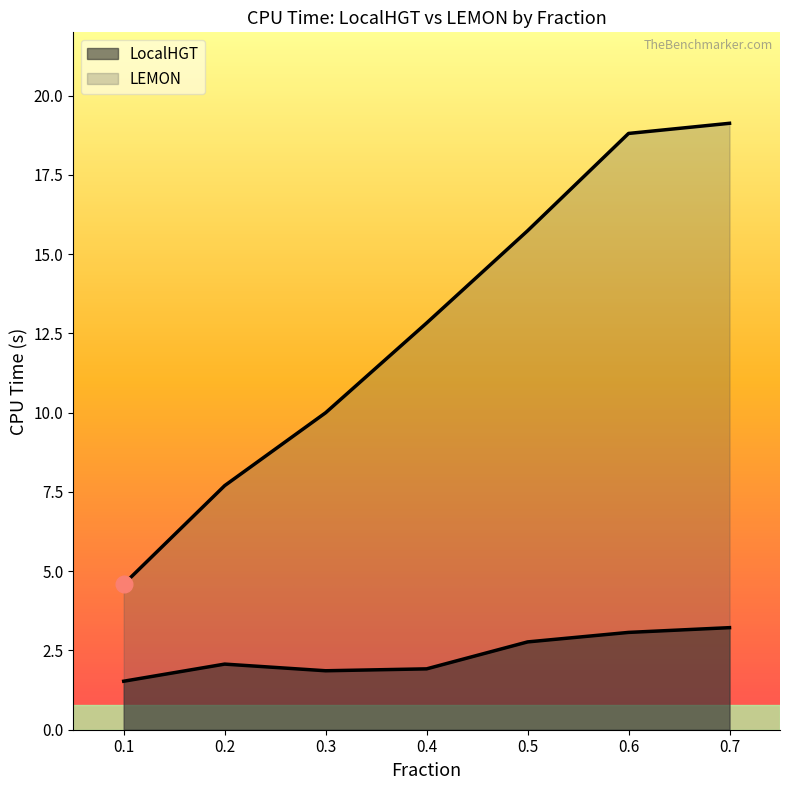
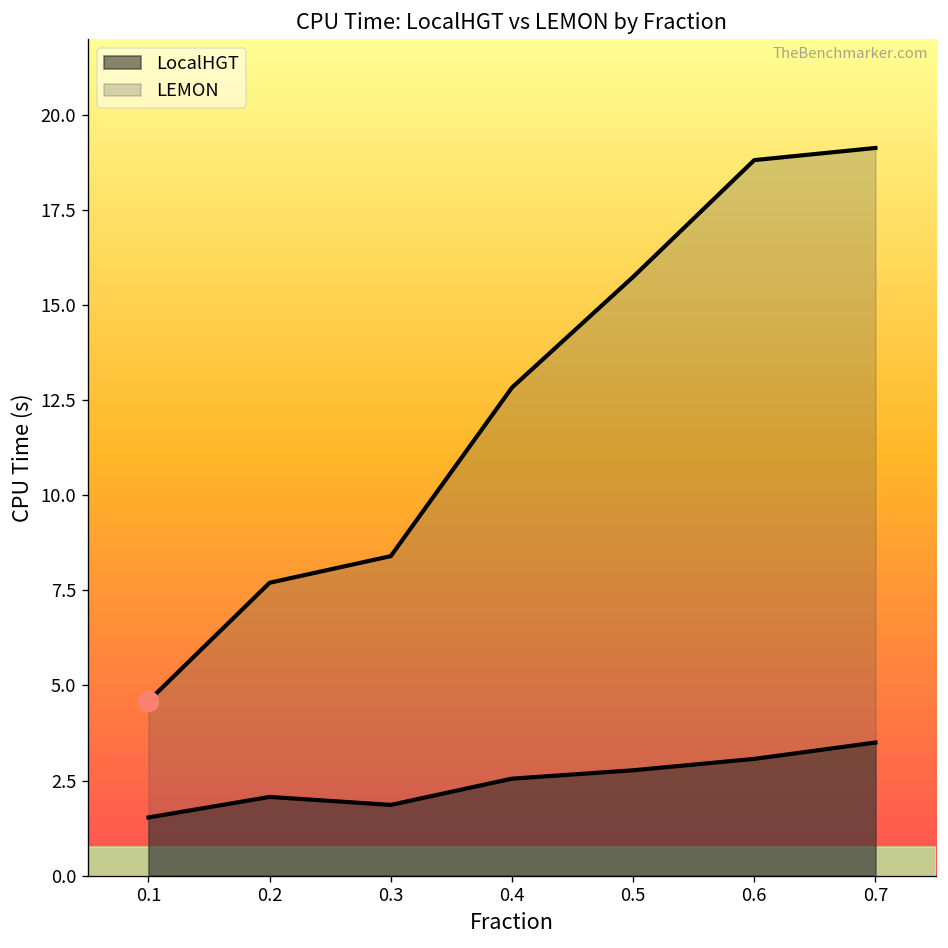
LEMON, 0.3: 10.0 -> 8.4
LocalHGT, 0.4: 1.9 -> 2.6
LocalHGT, 0.7: 3.2 -> 3.5
